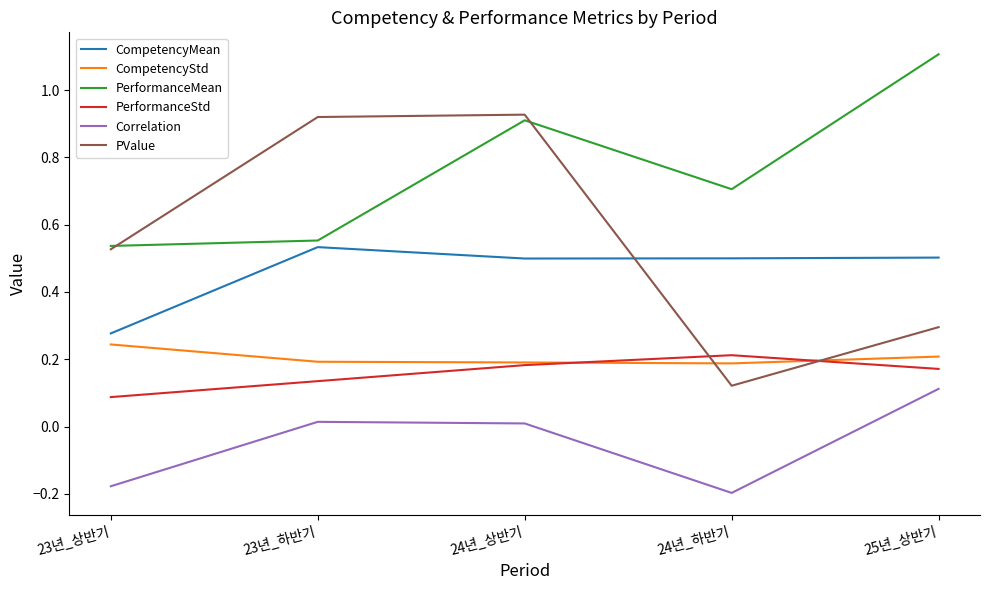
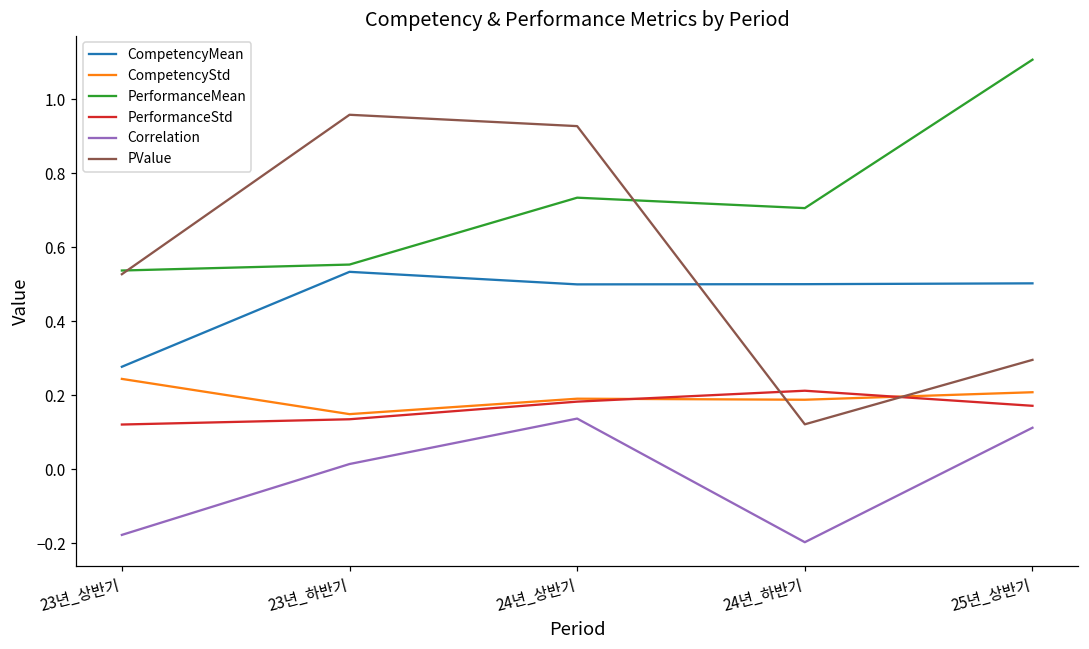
PerformanceStd, 23년_상반기: 0.09 -> 0.12
CompetencyStd, 23년_하반기: 0.19 -> 0.15
PValue, 23년_하반기: 0.92 -> 0.96
PerformanceMean, 24년_상반기: 0.91 -> 0.73
Correlation, 24년_상반기: 0.01 -> 0.14
